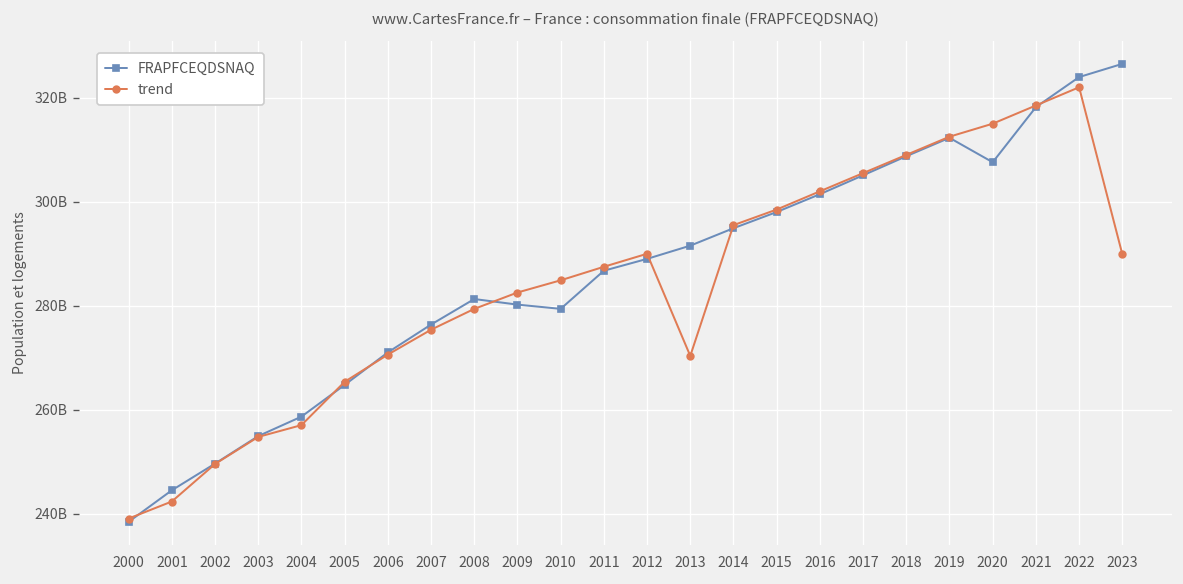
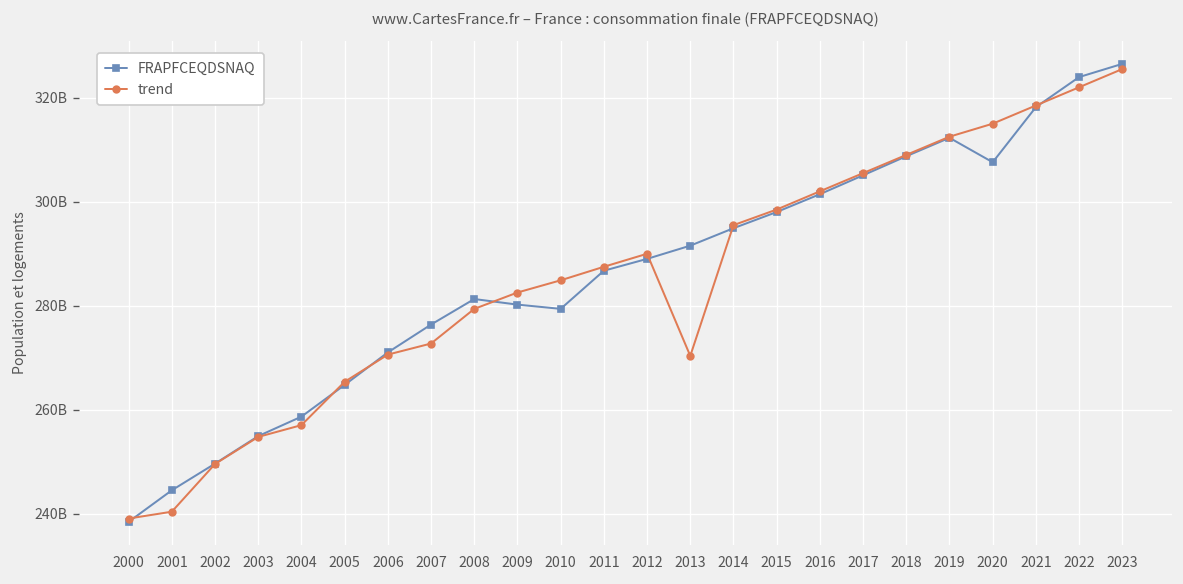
trend, 2001: 242000000000 -> 240000000000
trend, 2007: 275000000000 -> 273000000000
trend, 2023: 290000000000 -> 326000000000
